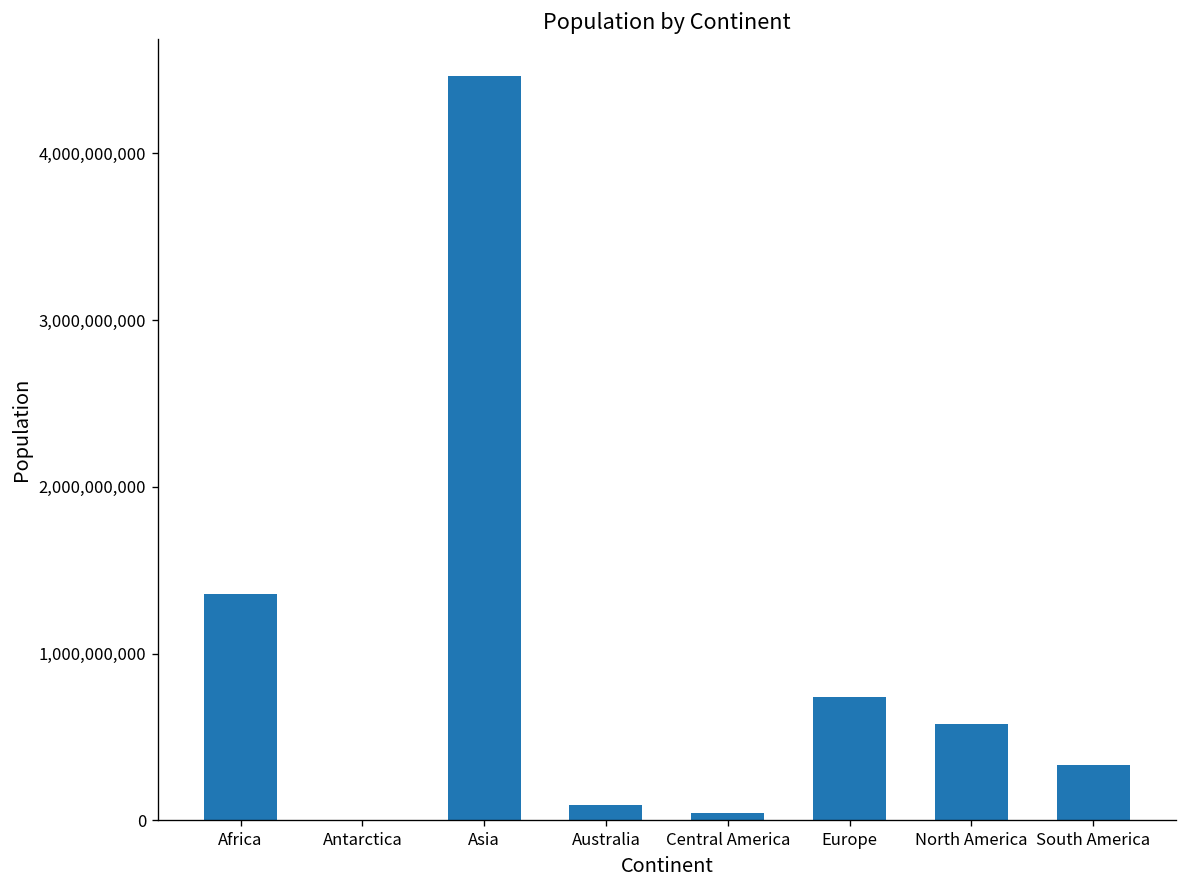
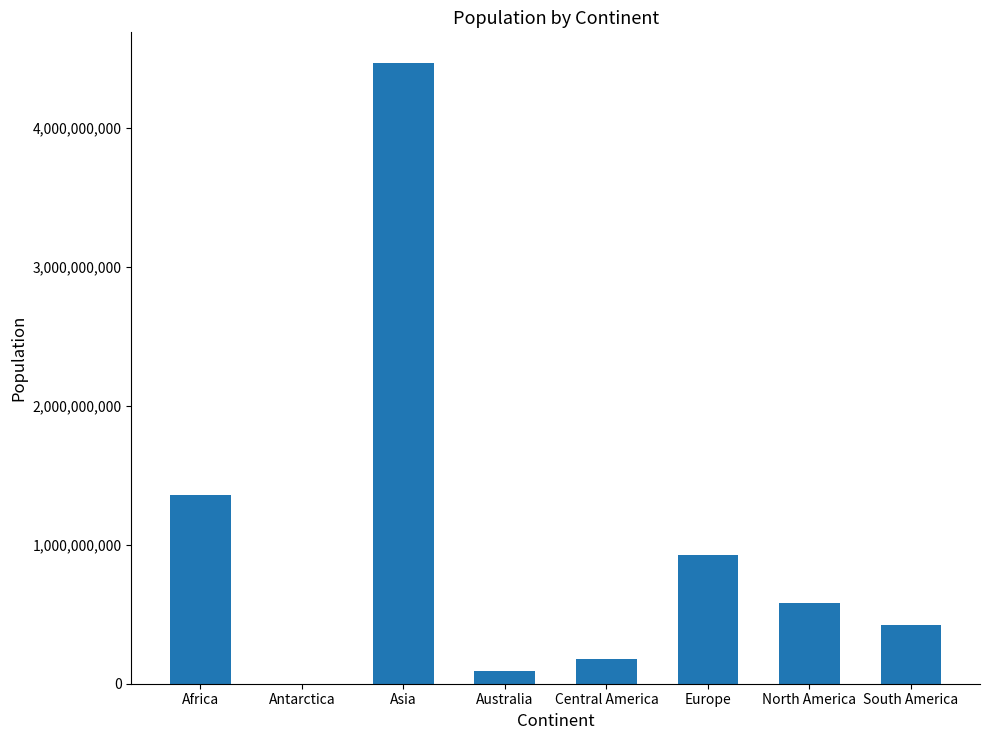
Central America: 50,000,000 -> 180,000,000
Europe: 740,000,000 -> 920,000,000
South America: 330,000,000 -> 420,000,000
